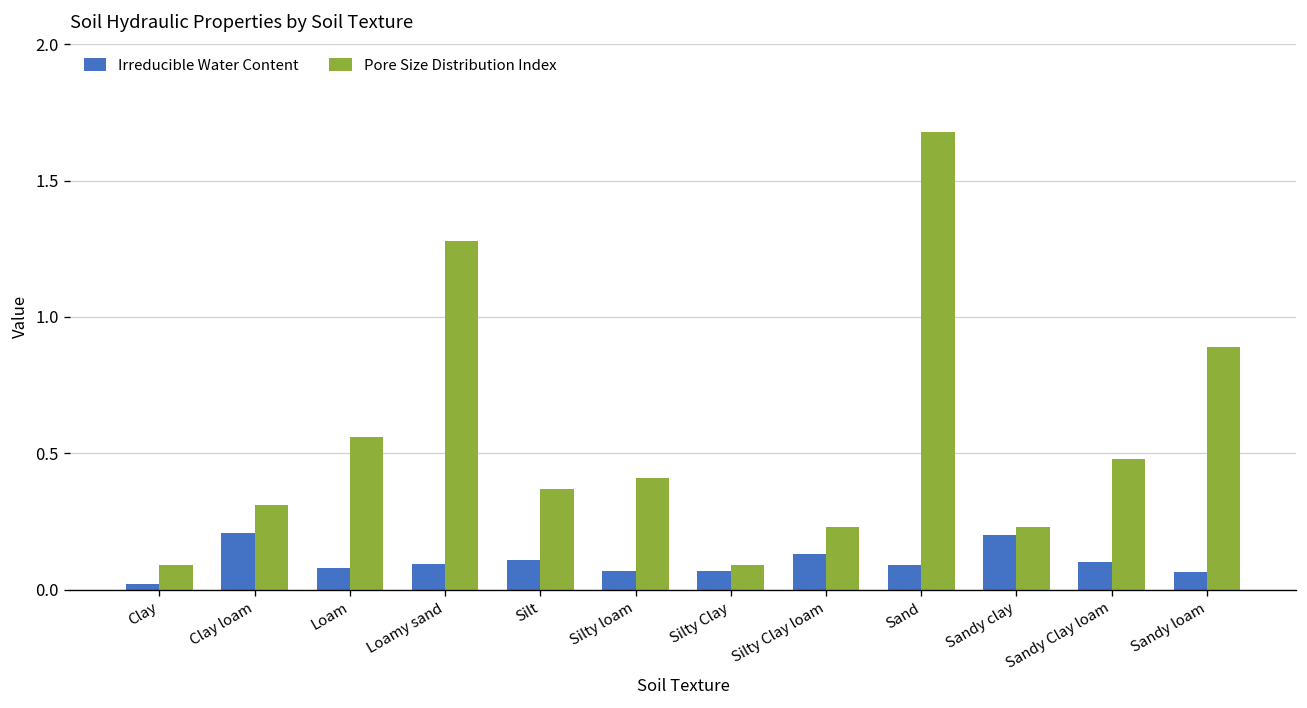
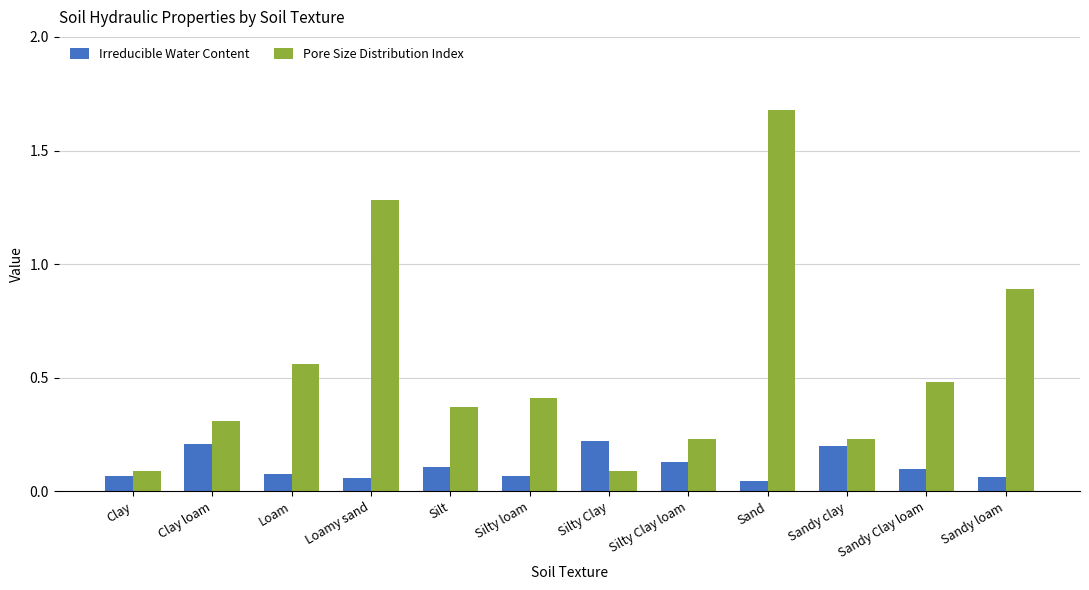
Irreducible Water Content, Clay: 0.02 -> 0.07
Irreducible Water Content, Loamy sand: 0.09 -> 0.06
Irreducible Water Content, Silty Clay: 0.07 -> 0.22
Irreducible Water Content, Sand: 0.09 -> 0.05
